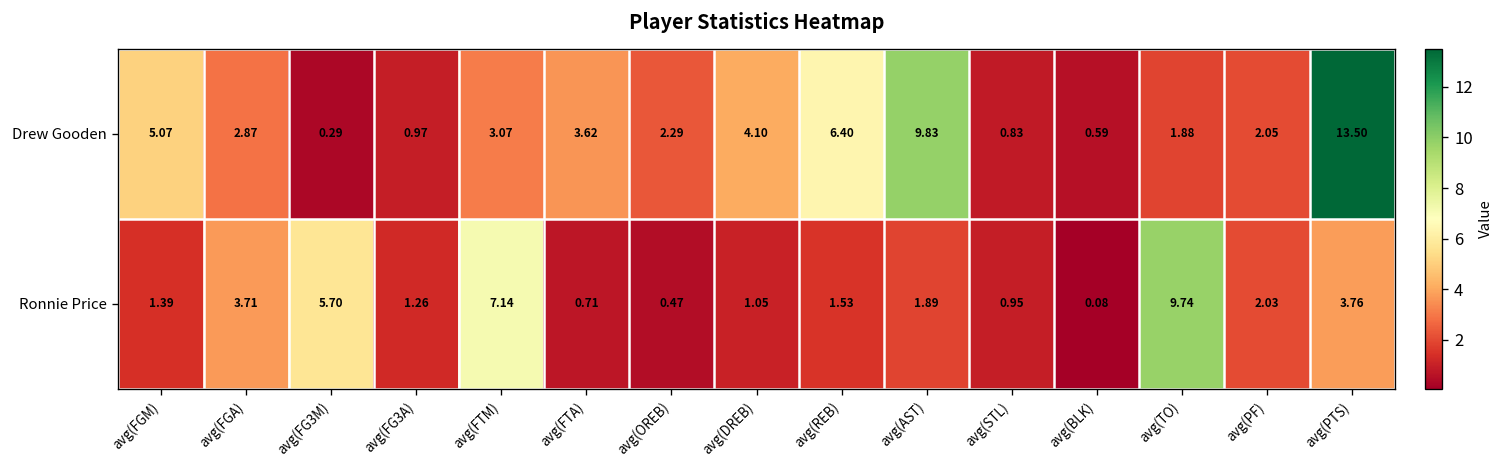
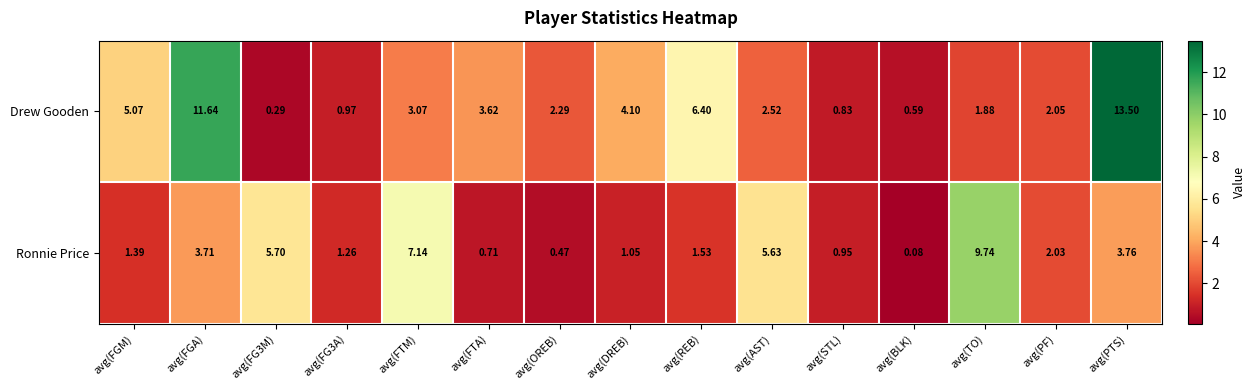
Drew Gooden, avg(FGA): 2.87 -> 11.64
Drew Gooden, avg(AST): 9.83 -> 2.52
Ronnie Price, avg(AST): 1.89 -> 5.63
